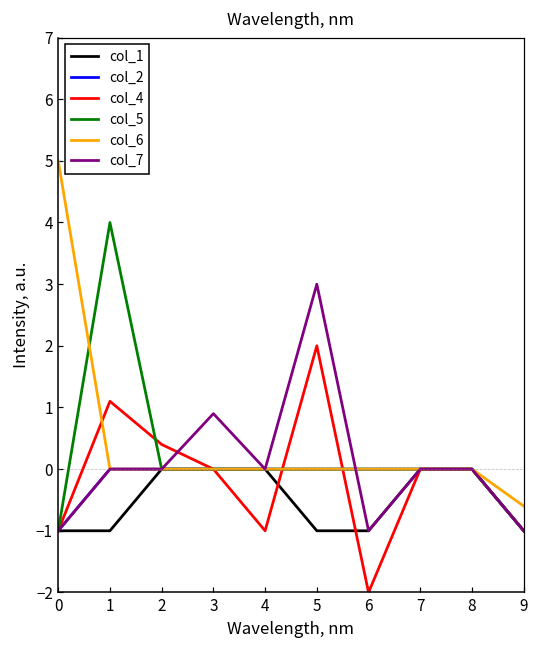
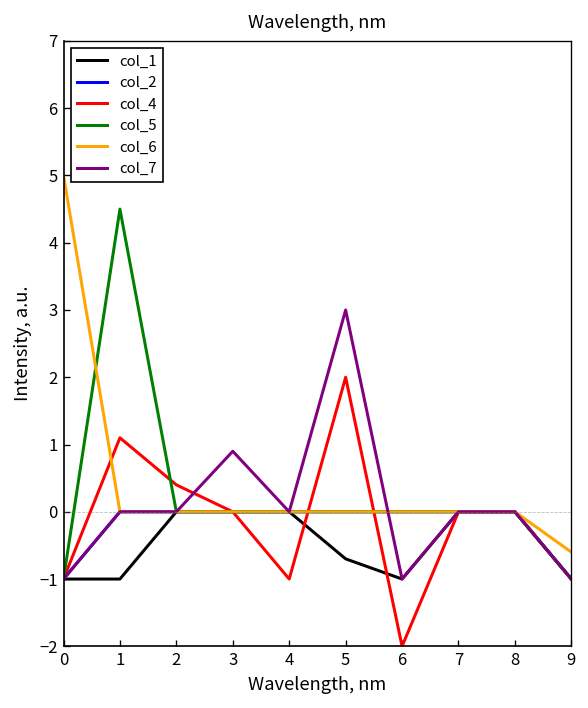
col_5, 1: 4.0 -> 4.5
col_1, 5: -1.0 -> -0.7
